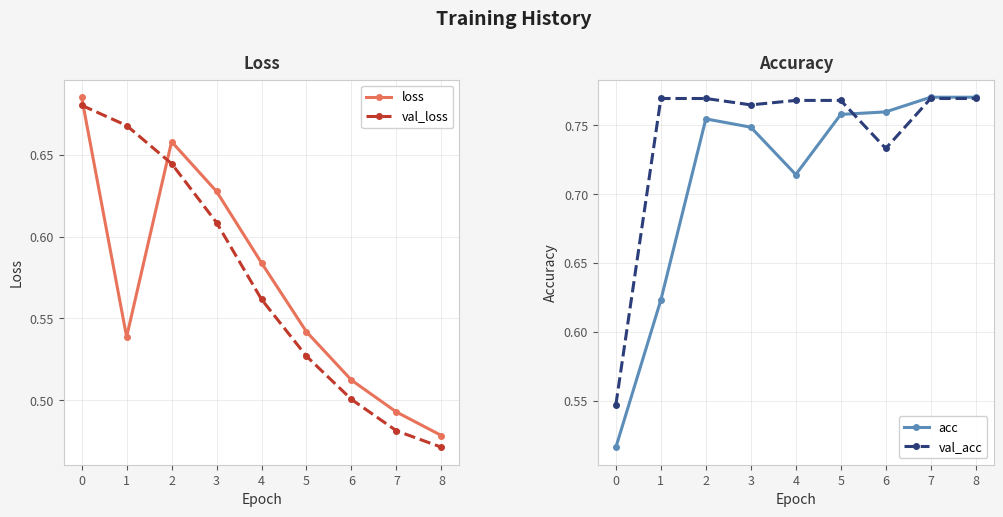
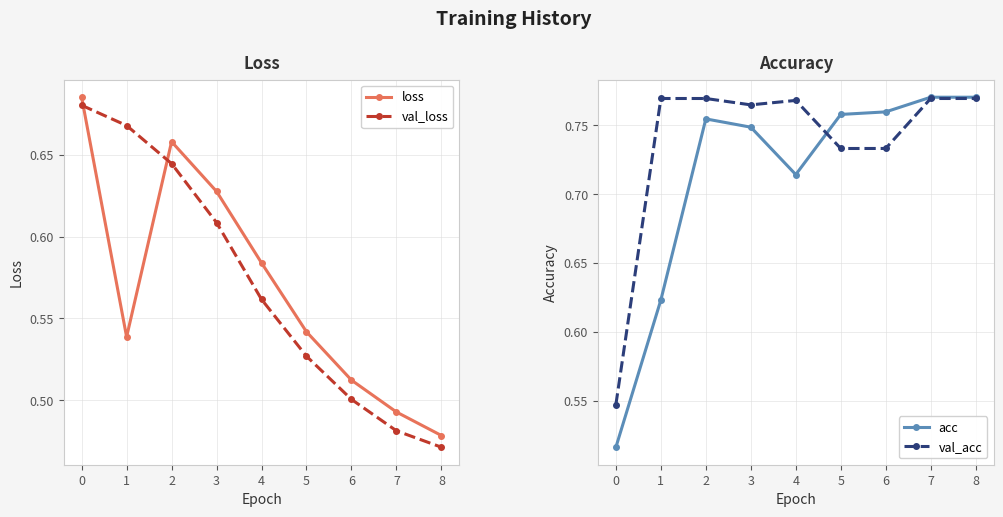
Accuracy, val_acc, 5: 0.768 -> 0.733
